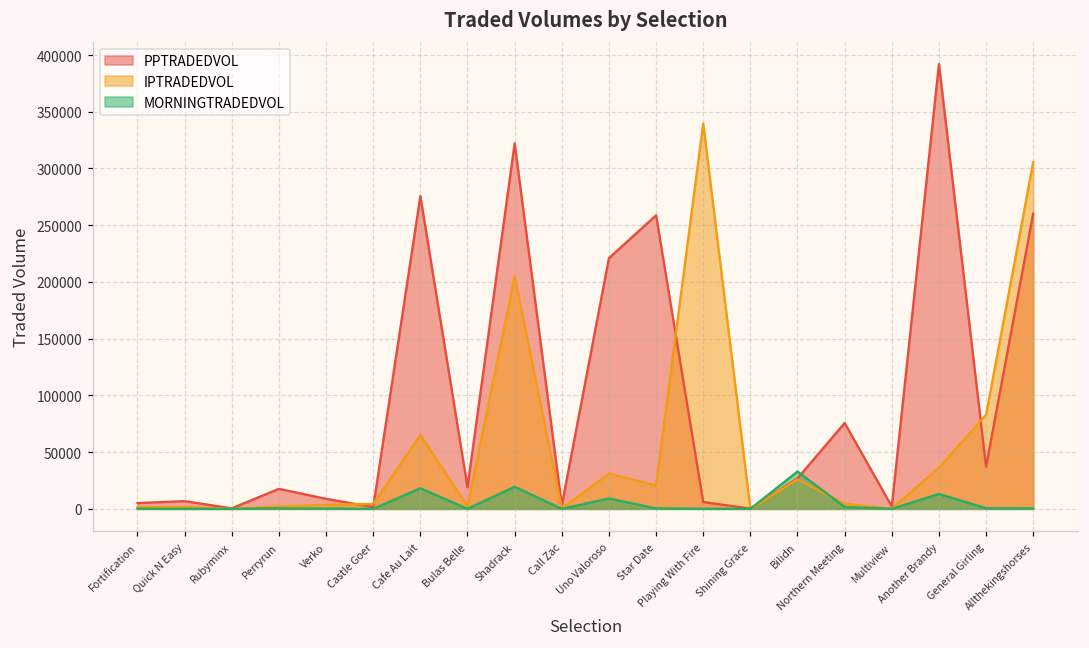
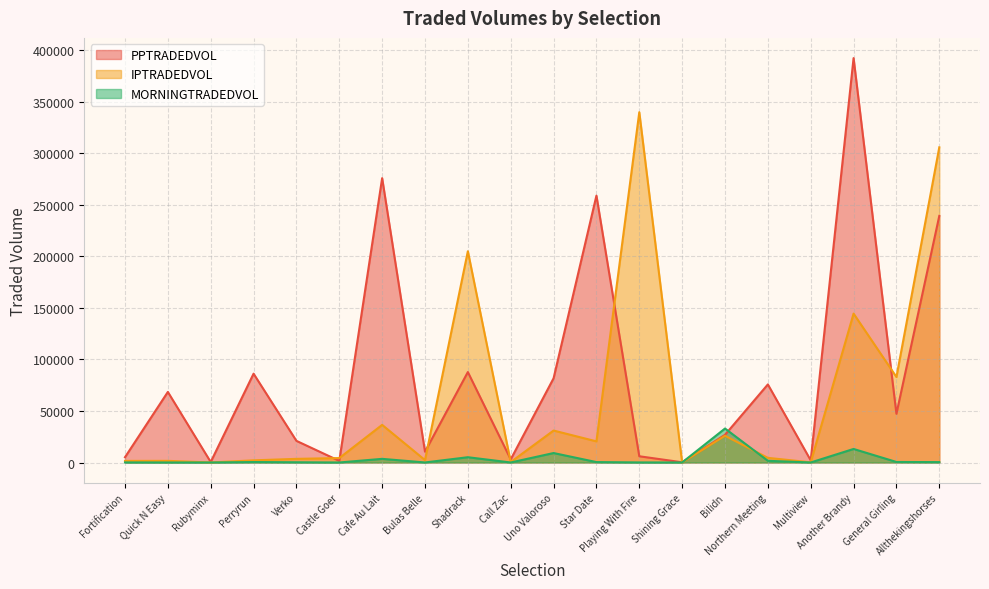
PPTRADEDVOL, Quick N Easy: 7000 -> 68000
PPTRADEDVOL, Perryrun: 18000 -> 86000
PPTRADEDVOL, Verko: 9000 -> 21000
IPTRADEDVOL, Cafe Au Lait: 65000 -> 36000
MORNINGTRADEDVOL, Cafe Au Lait: 18000 -> 4000
PPTRADEDVOL, Bulas Belle: 19000 -> 10000
PPTRADEDVOL, Shadrack: 322000 -> 88000
MORNINGTRADEDVOL, Shadrack: 19000 -> 5000
PPTRADEDVOL, Uno Valoroso: 221000 -> 82000
IPTRADEDVOL, Another Brandy: 36000 -> 144000
PPTRADEDVOL, General Girling: 37000 -> 47000
PPTRADEDVOL, Allthekingshorses: 260000 -> 239000
